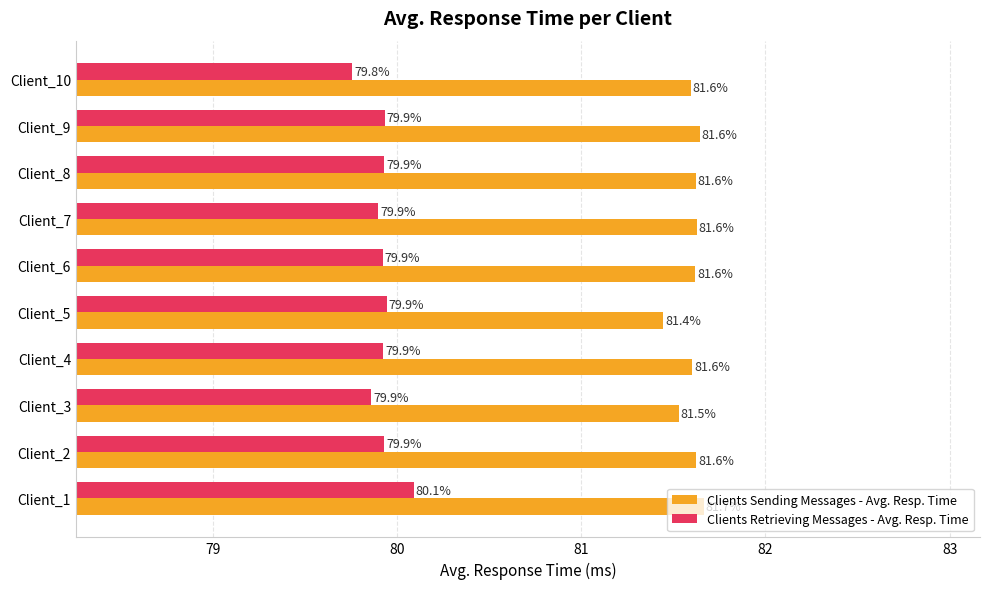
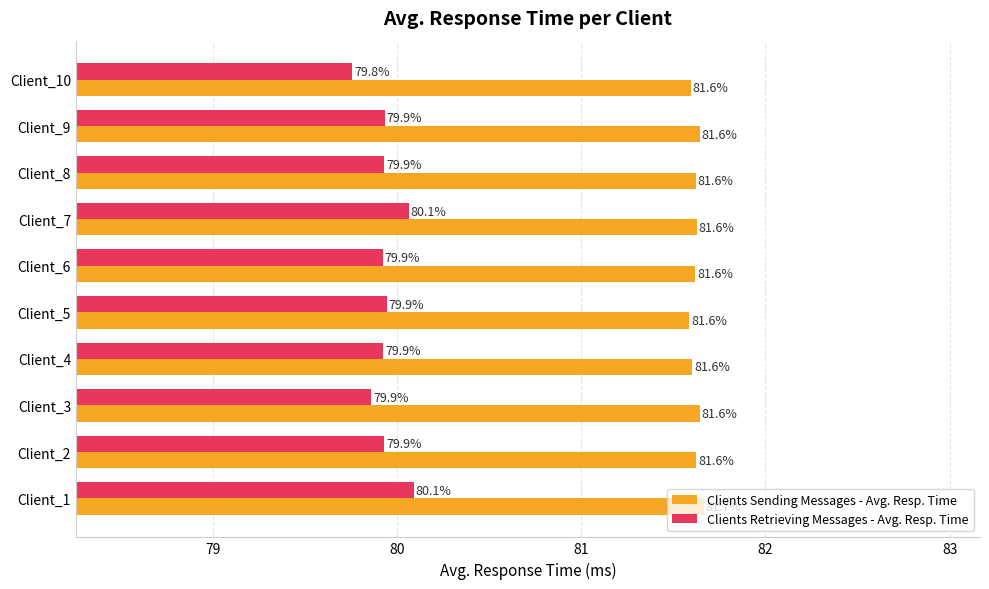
Clients Retrieving Messages - Avg. Resp. Time, Client_7: 79.9% -> 80.1%
Clients Sending Messages - Avg. Resp. Time, Client_5: 81.4% -> 81.6%
Clients Sending Messages - Avg. Resp. Time, Client_3: 81.5% -> 81.6%
